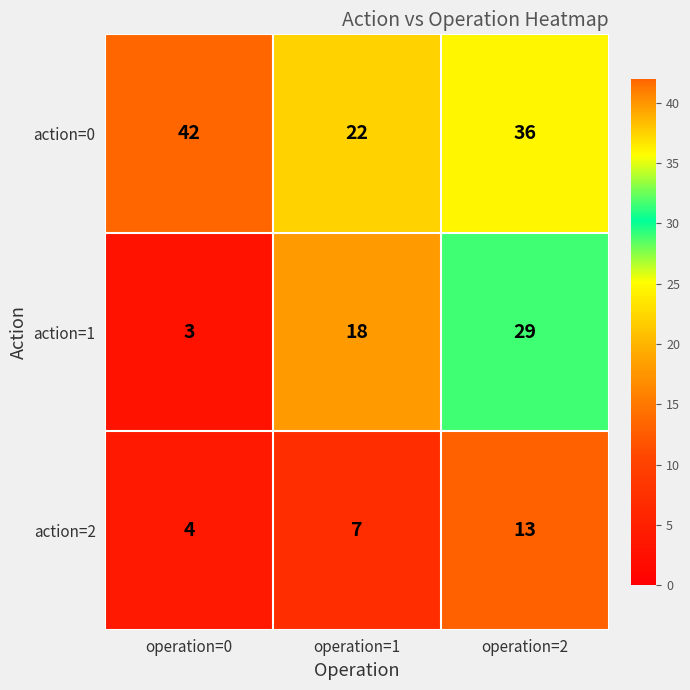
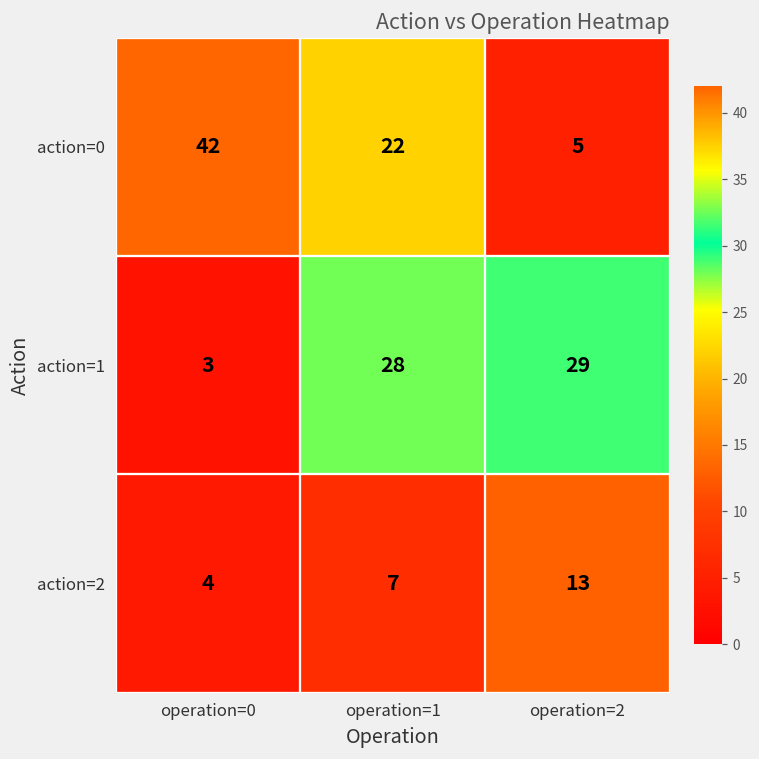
action=0, operation=2: 36 -> 5
action=1, operation=1: 18 -> 28
